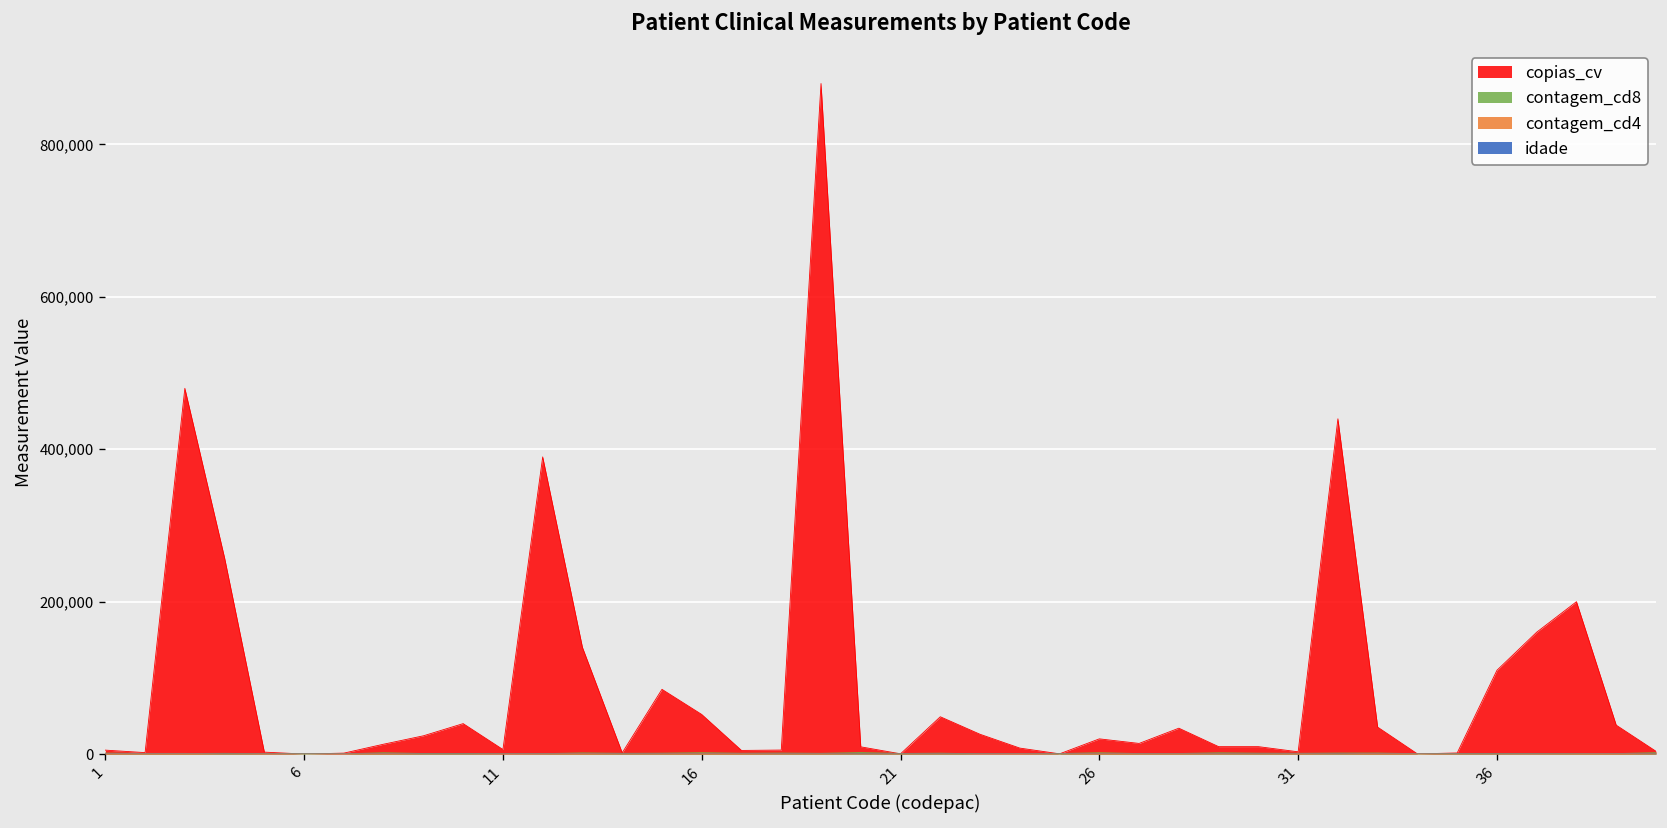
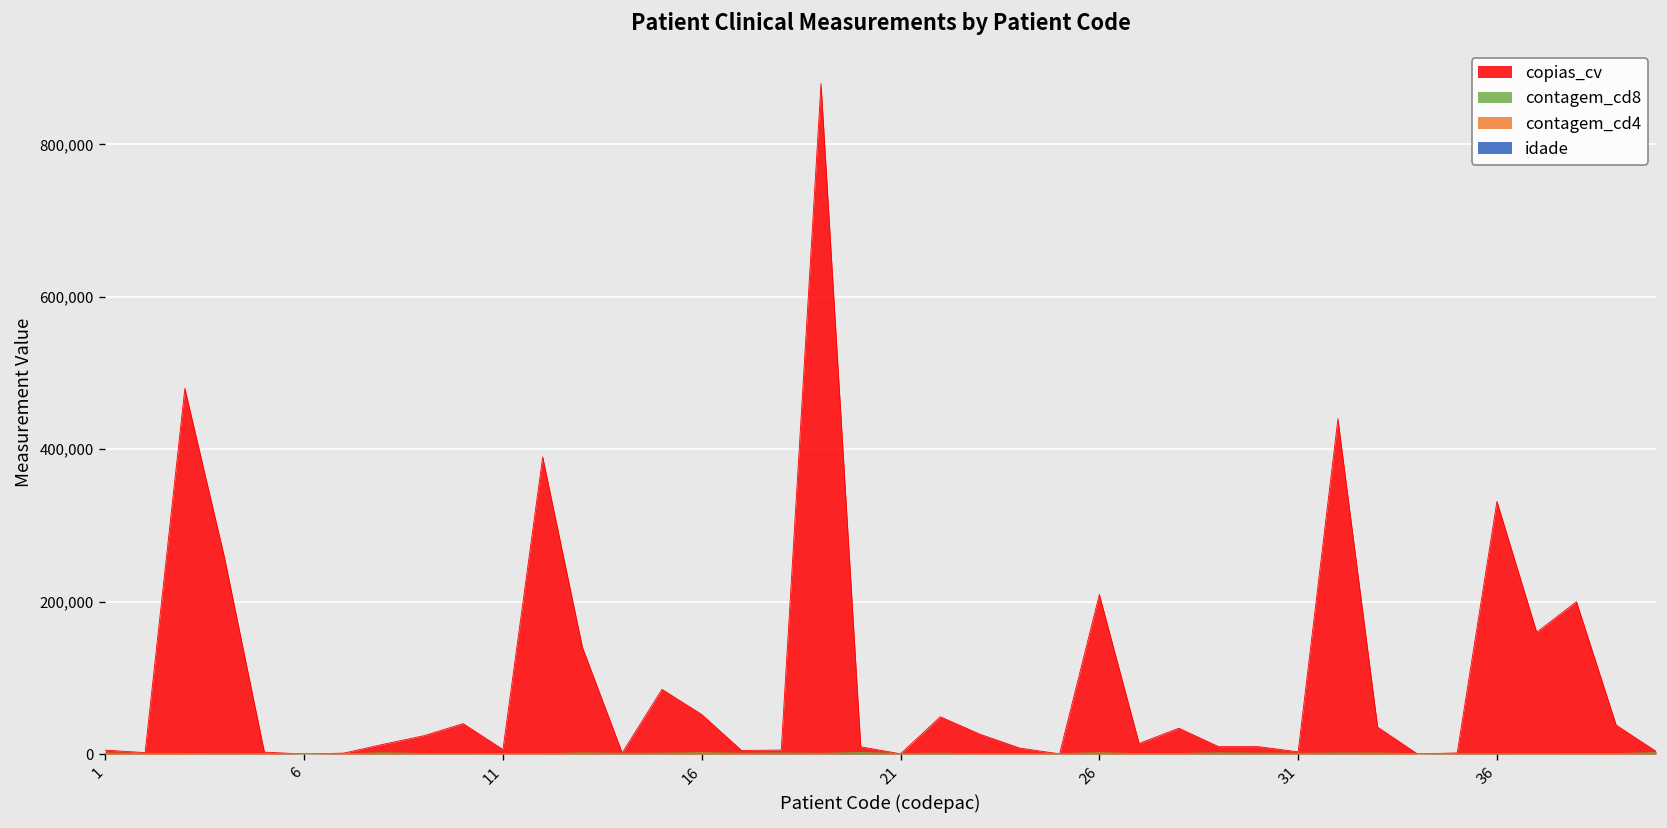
copias_cv, 26: 20,000 -> 210,000
copias_cv, 36: 110,000 -> 330,000
